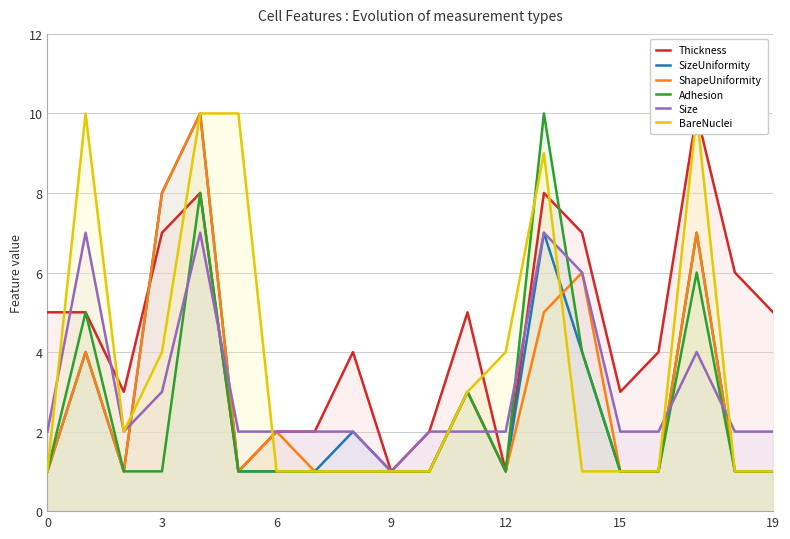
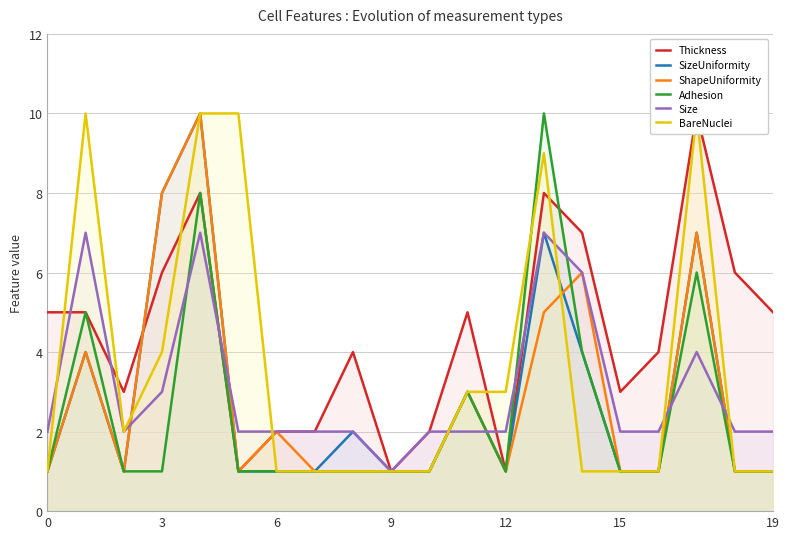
Thickness, 3: 7 -> 6
BareNuclei, 12: 4 -> 3
